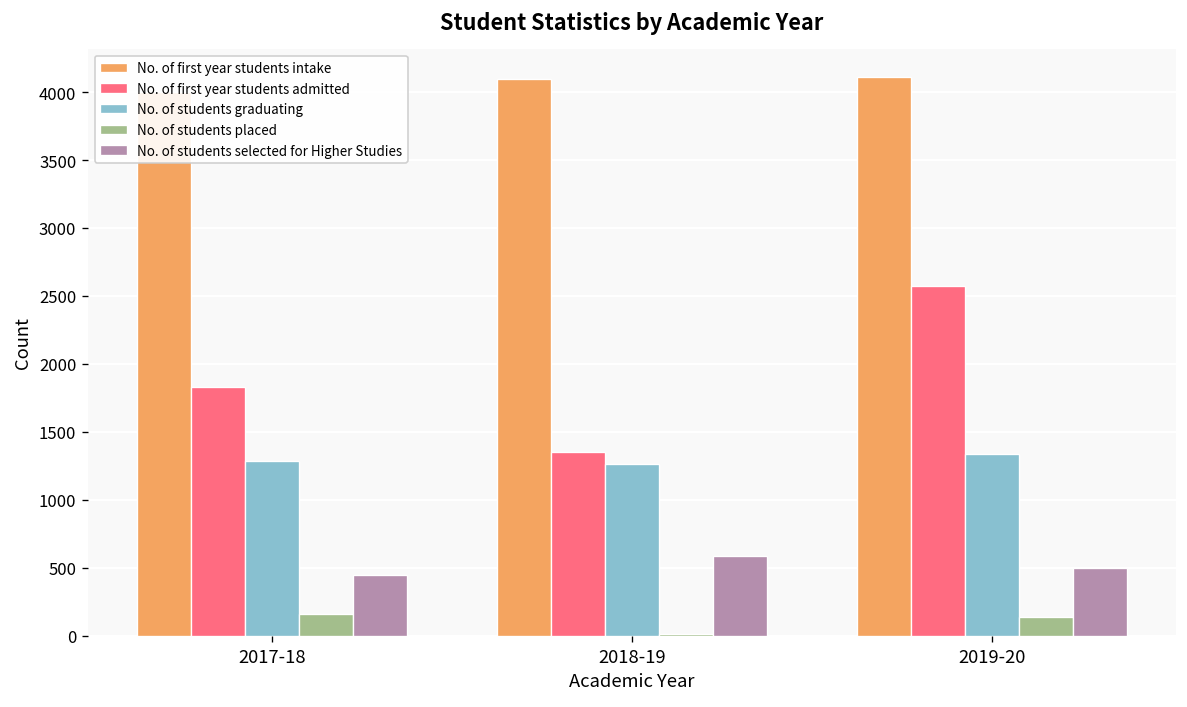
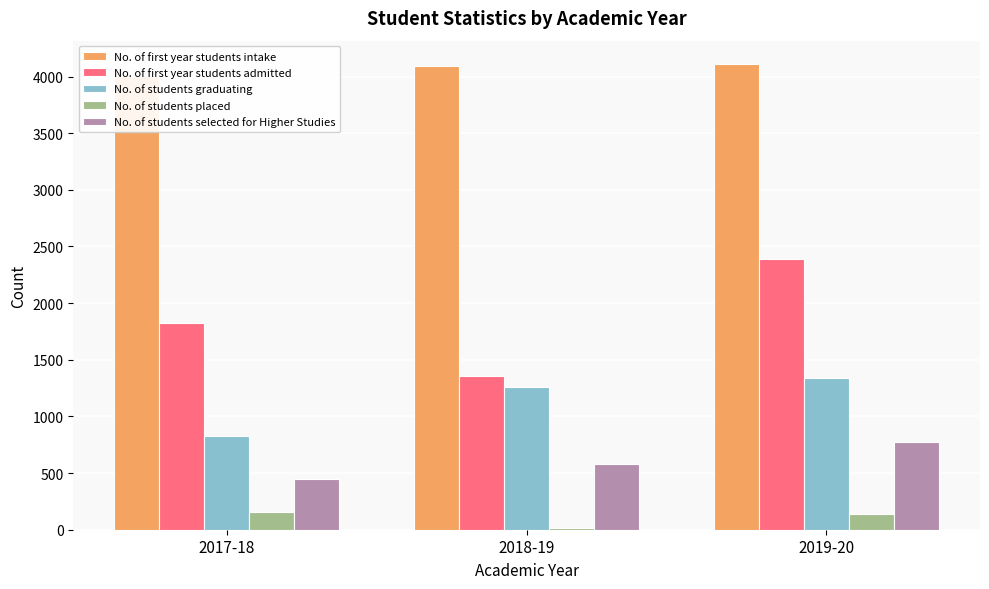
No. of students graduating, 2017-18: 1290 -> 830
No. of first year students admitted, 2019-20: 2570 -> 2390
No. of students selected for Higher Studies, 2019-20: 500 -> 780
